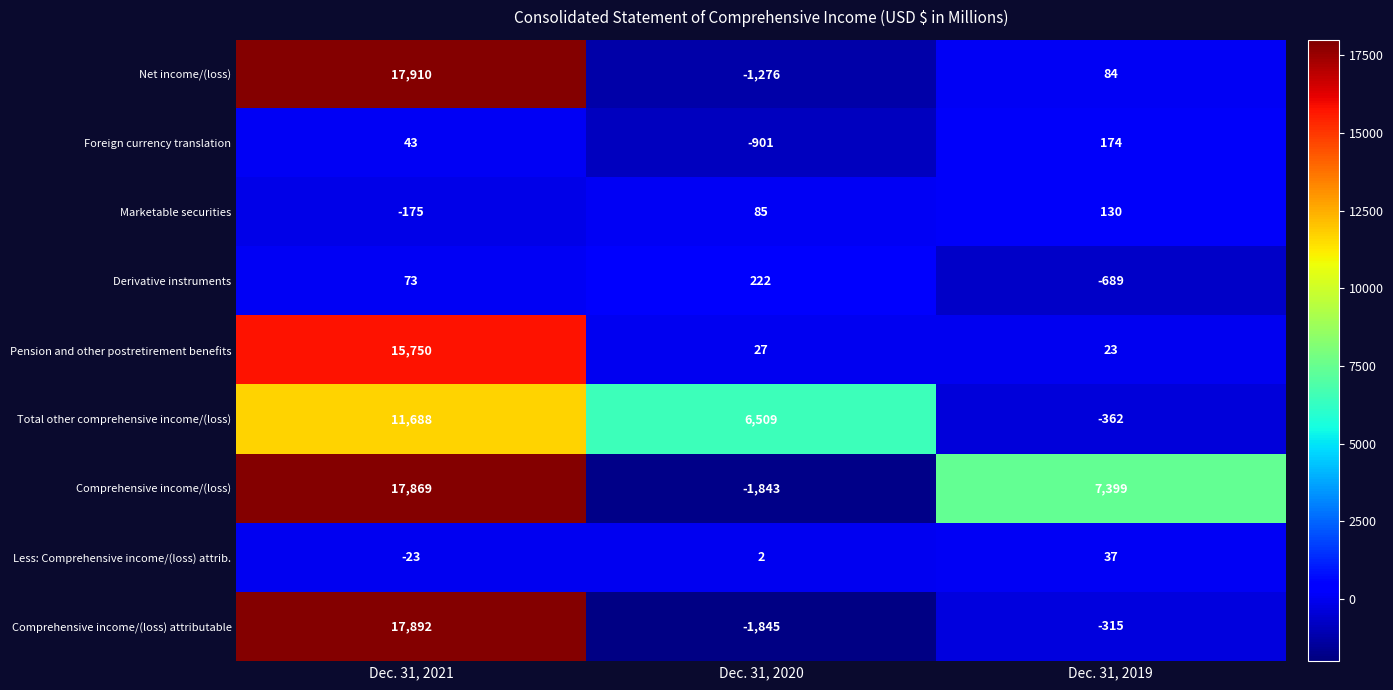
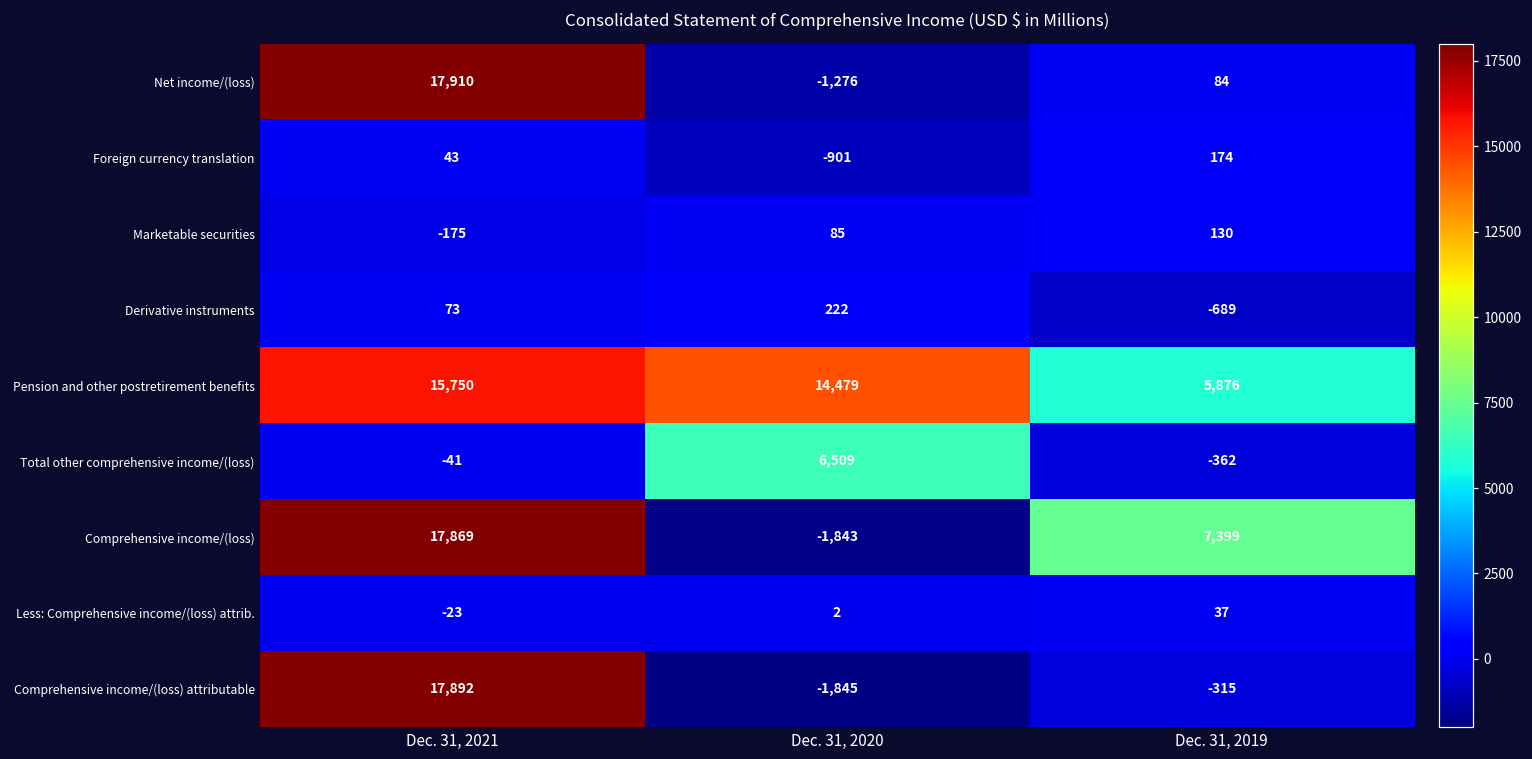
Pension and other postretirement benefits, Dec. 31, 2020: 27 -> 14,479
Pension and other postretirement benefits, Dec. 31, 2019: 23 -> 5,876
Total other comprehensive income/(loss), Dec. 31, 2021: 11,688 -> -41
